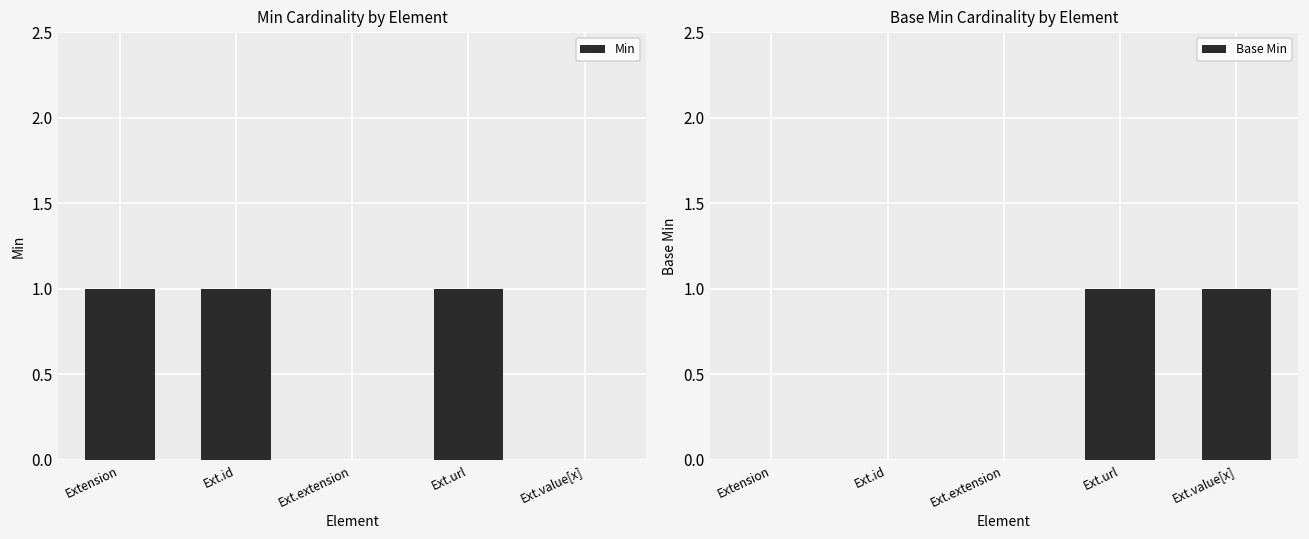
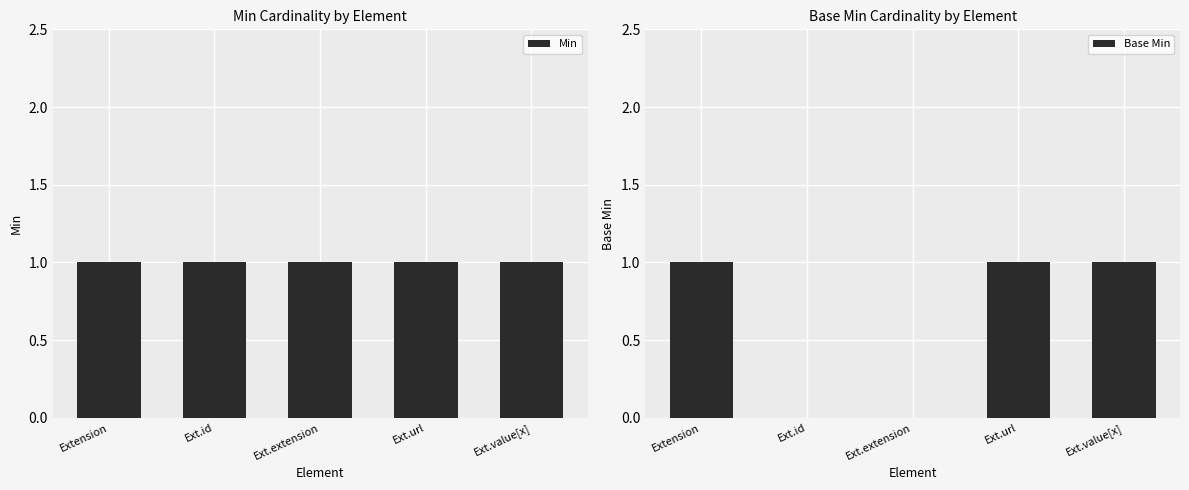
Min Cardinality by Element, Ext.extension: 0 -> 1
Min Cardinality by Element, Ext.value[x]: 0 -> 1
Base Min Cardinality by Element, Extension: 0 -> 1
